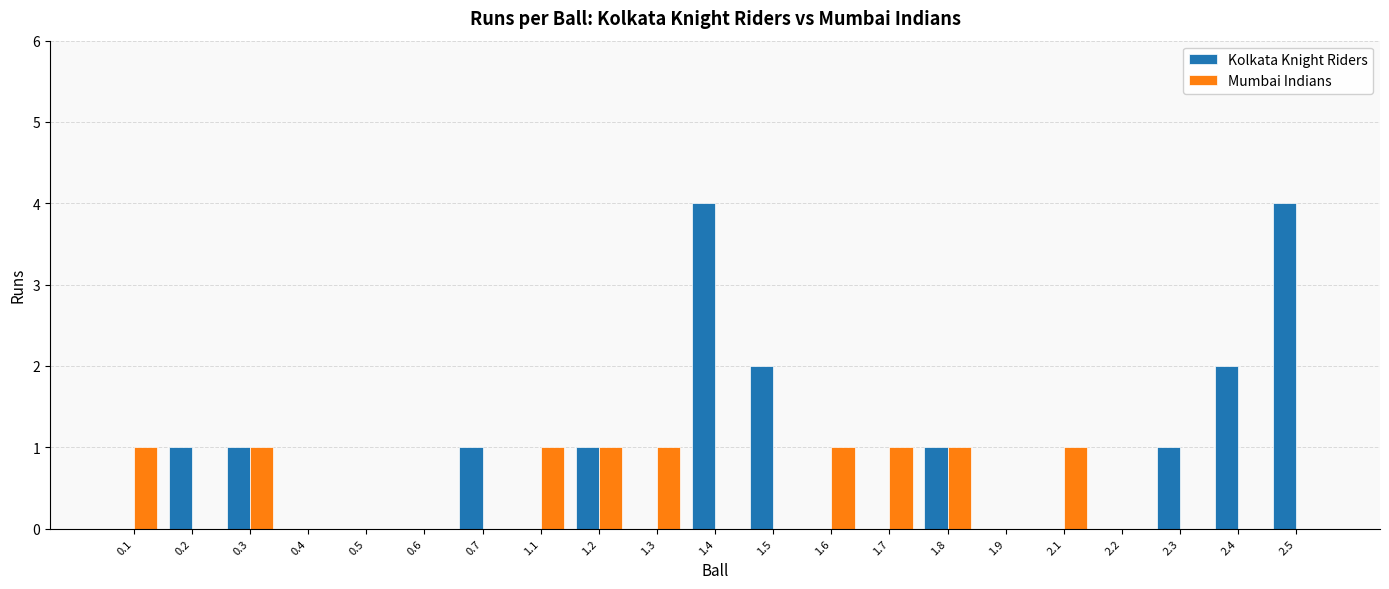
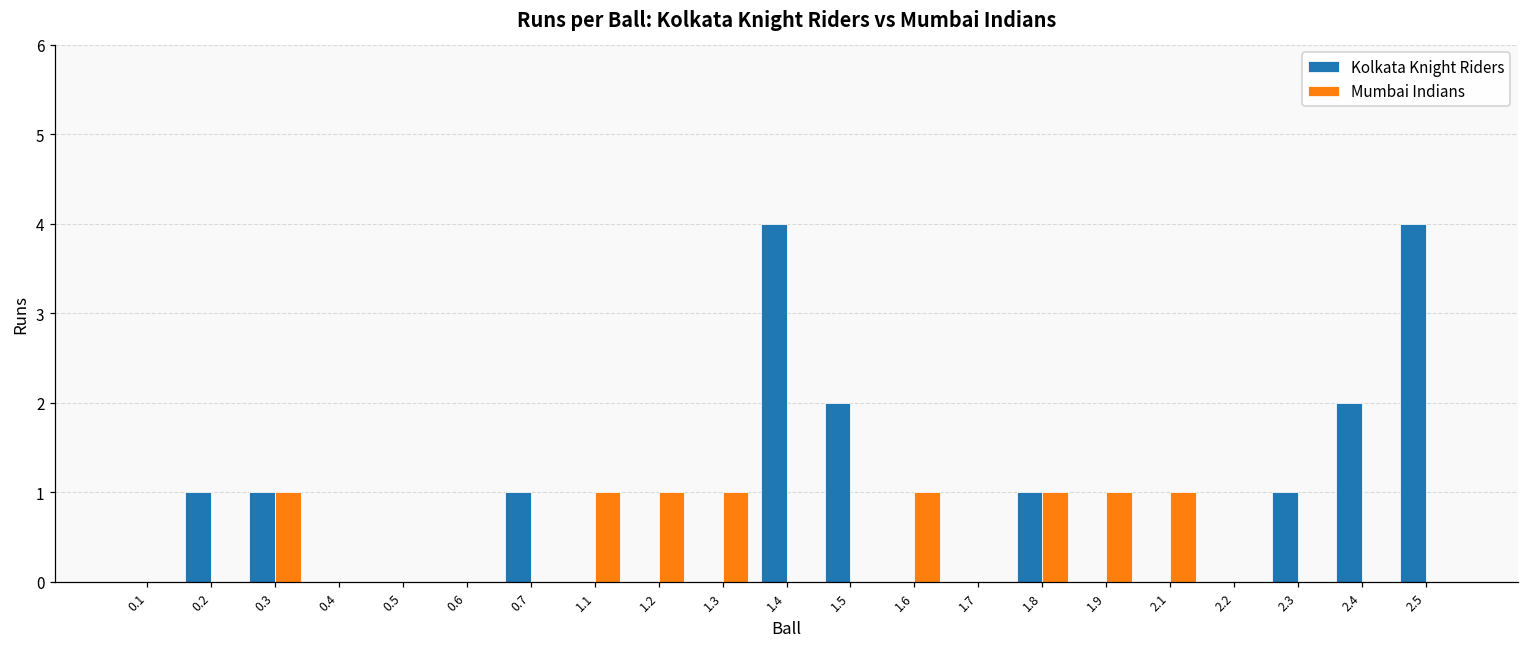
Mumbai Indians, 0.1: 1 -> 0
Kolkata Knight Riders, 1.2: 1 -> 0
Mumbai Indians, 1.7: 1 -> 0
Mumbai Indians, 1.9: 0 -> 1
